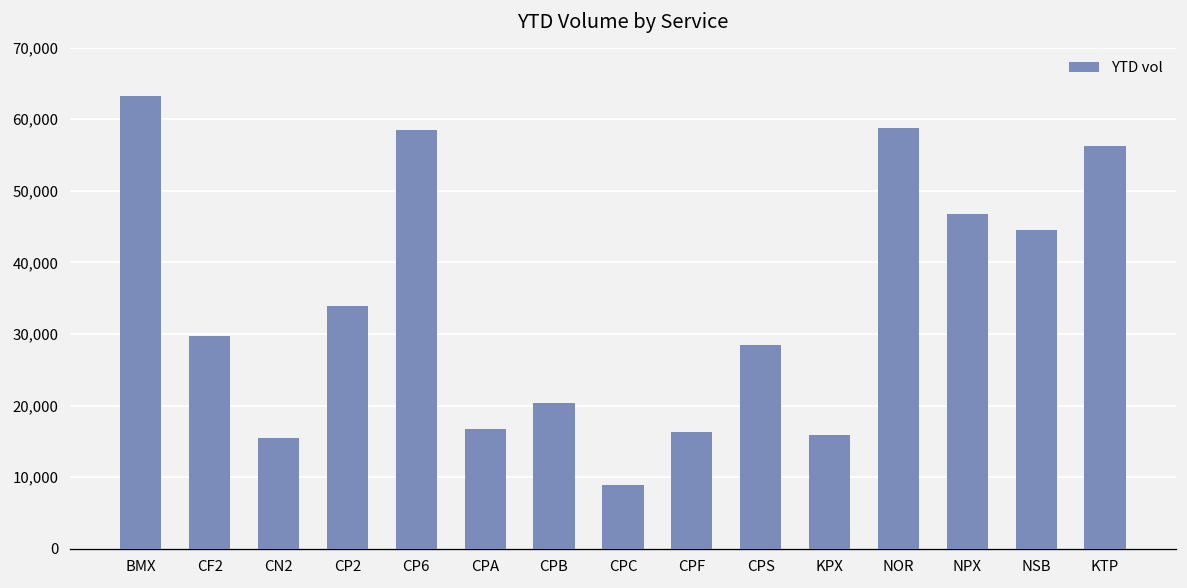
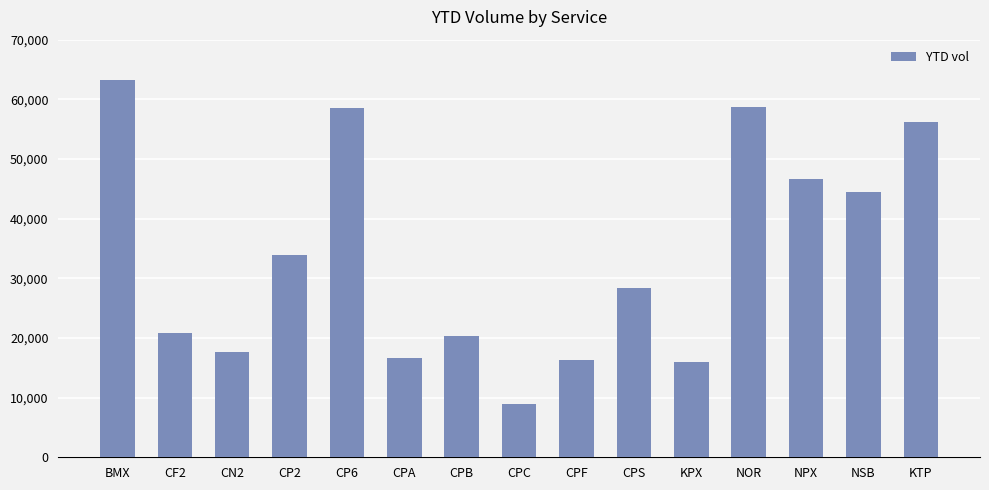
CF2: 30,000 -> 21,000
CN2: 15,000 -> 18,000
